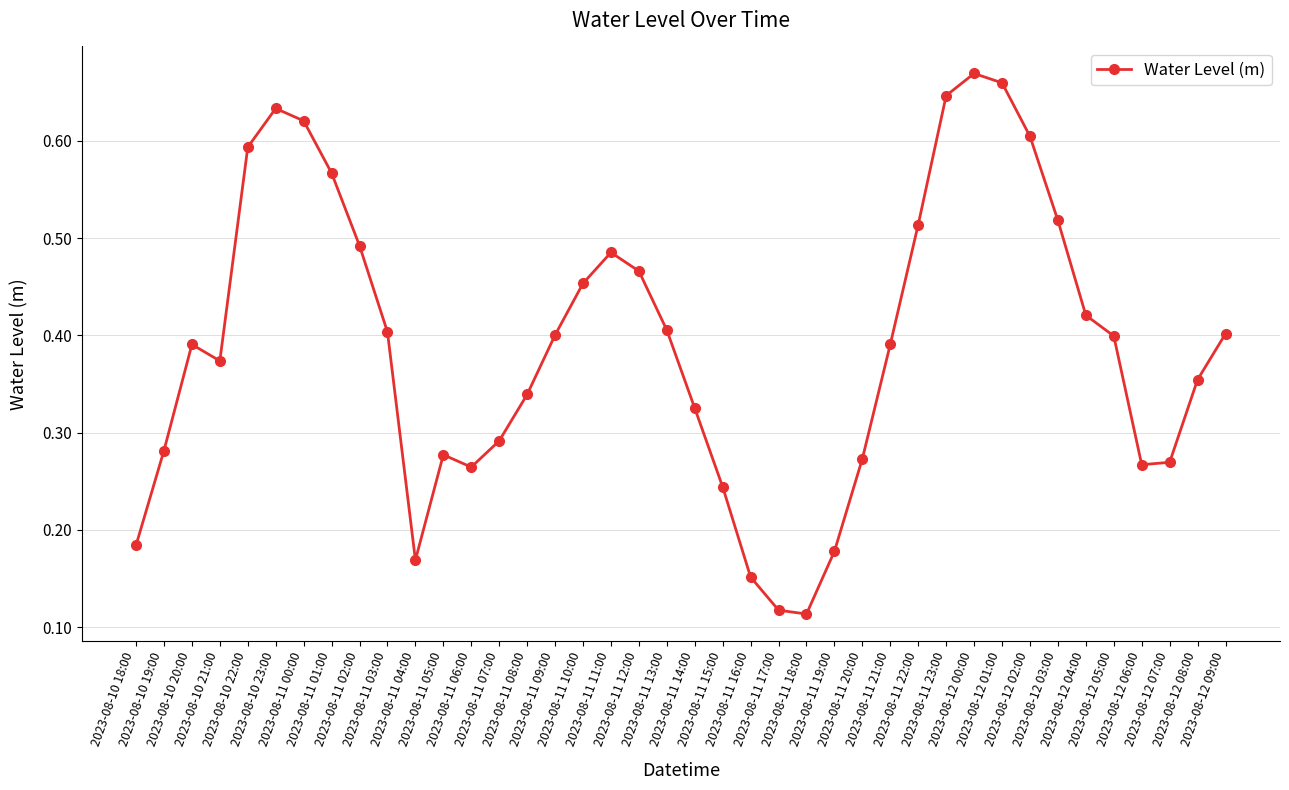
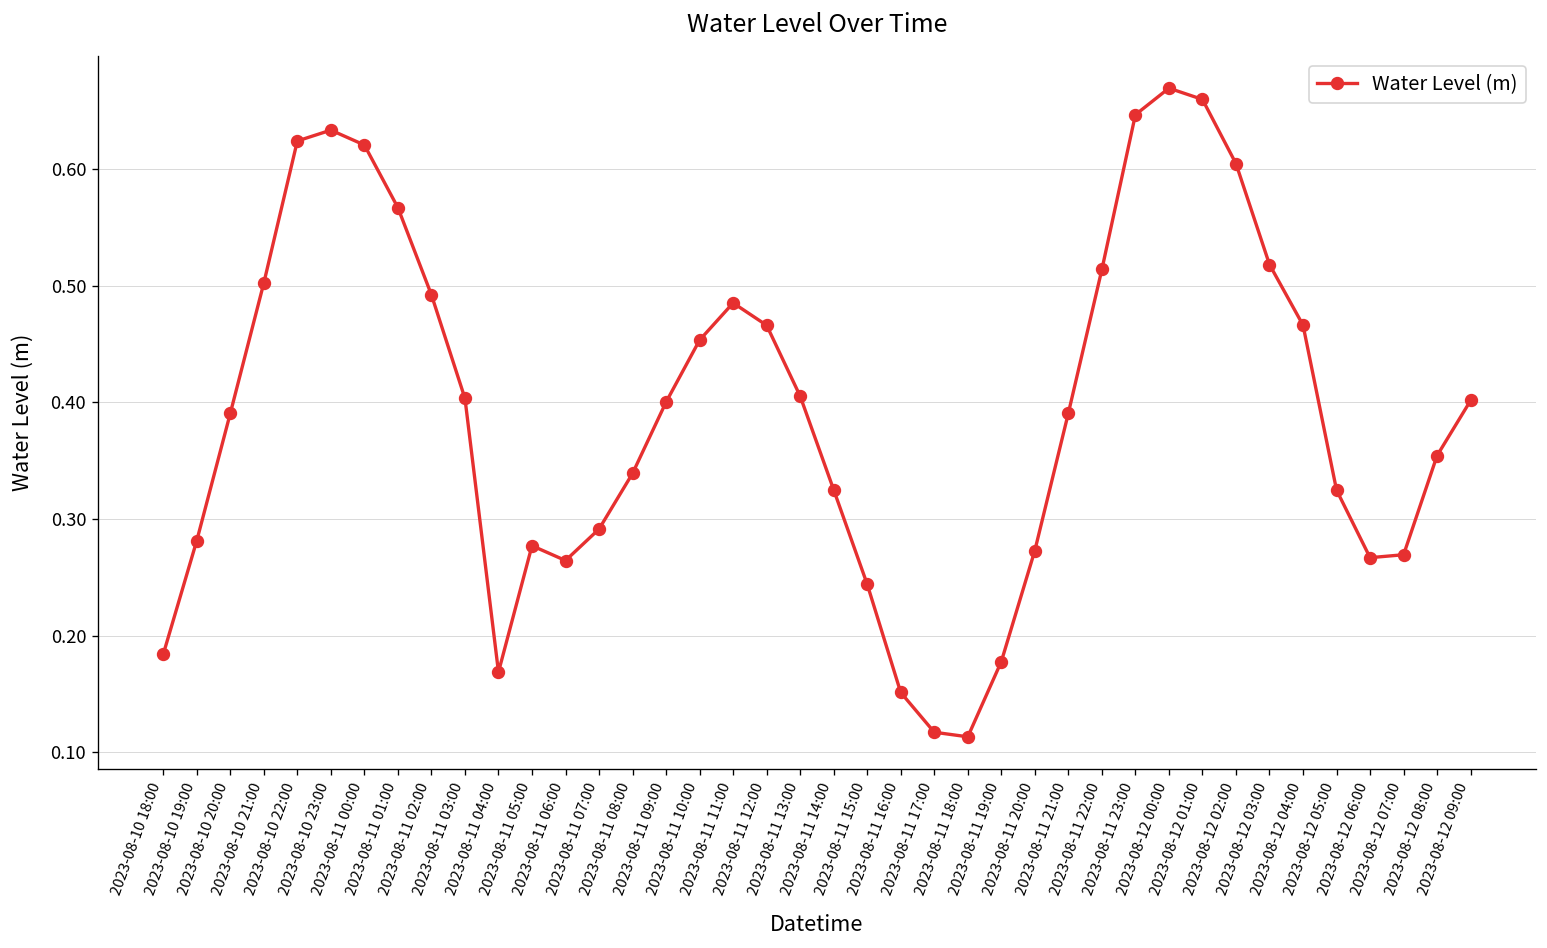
2023-08-10 21:00: 0.37 -> 0.50
2023-08-10 22:00: 0.59 -> 0.62
2023-08-12 04:00: 0.42 -> 0.47
2023-08-12 05:00: 0.40 -> 0.32
